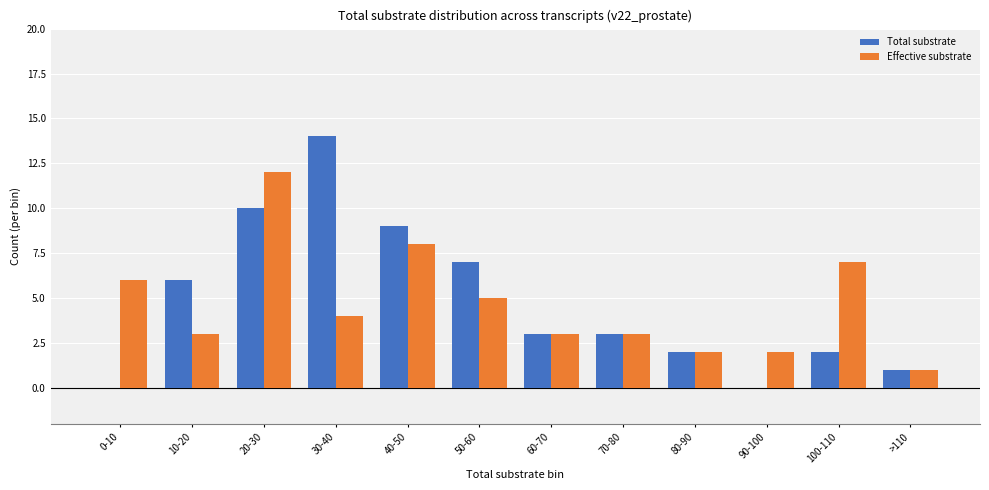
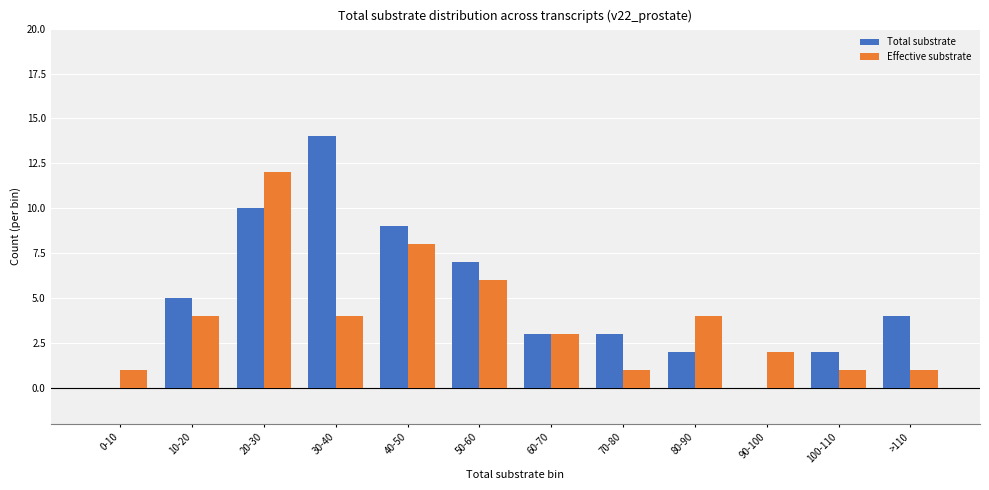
Effective substrate, 0-10: 6 -> 1
Total substrate, 10-20: 6 -> 5
Effective substrate, 10-20: 3 -> 4
Effective substrate, 50-60: 5 -> 6
Effective substrate, 70-80: 3 -> 1
Effective substrate, 80-90: 2 -> 4
Effective substrate, 100-110: 7 -> 1
Total substrate, >110: 1 -> 4
